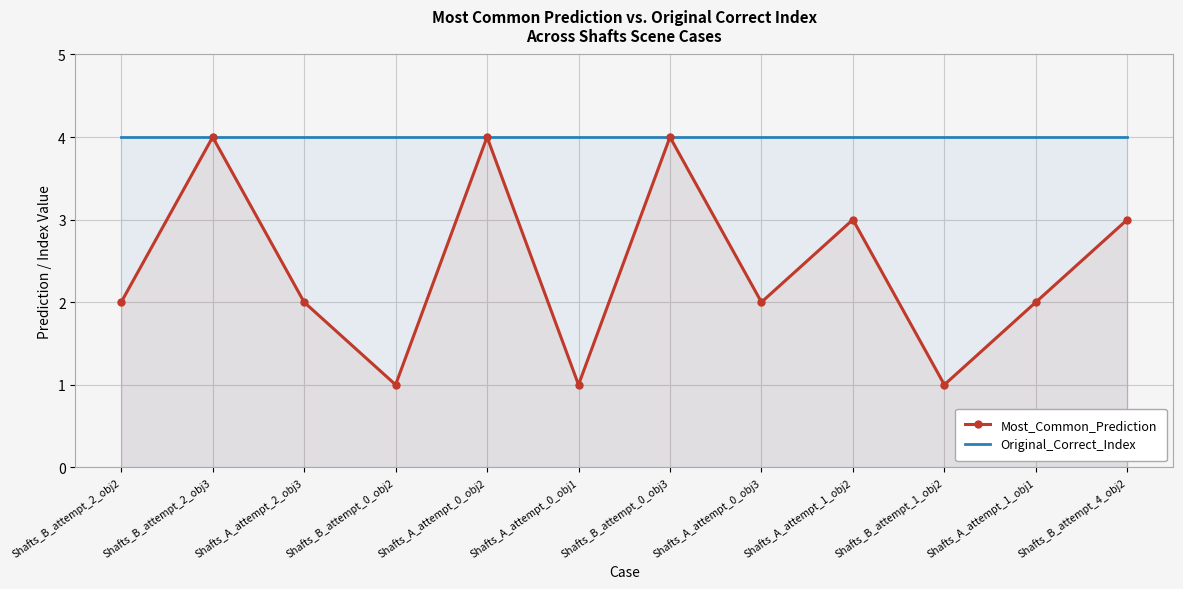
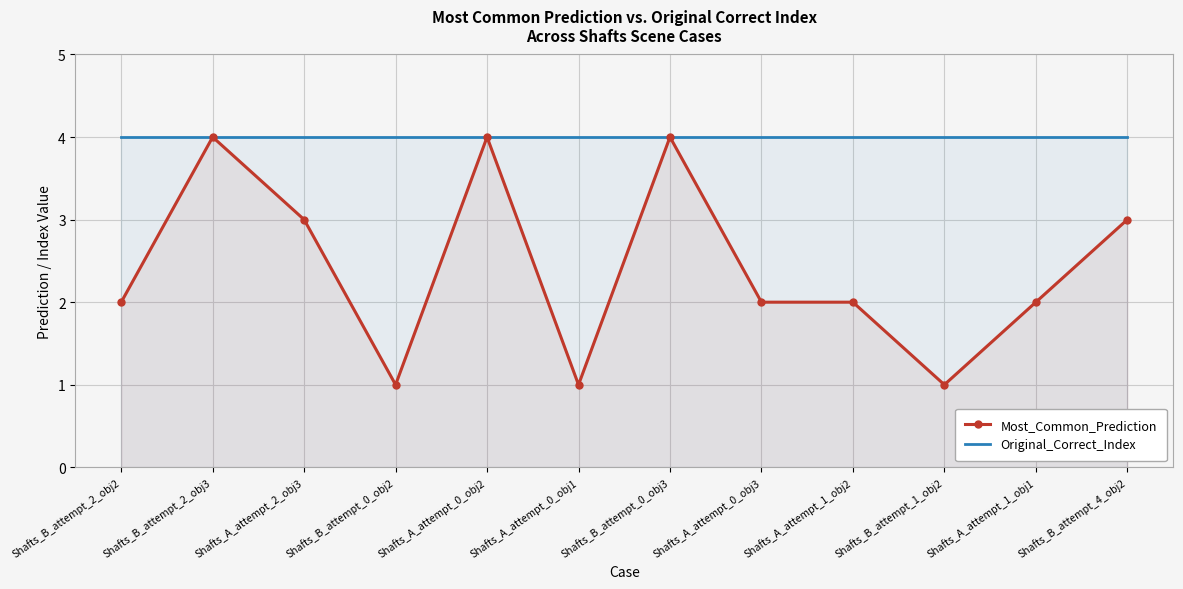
Most_Common_Prediction, Shafts_A_attempt_2_obj3: 2 -> 3
Most_Common_Prediction, Shafts_A_attempt_1_obj2: 3 -> 2
